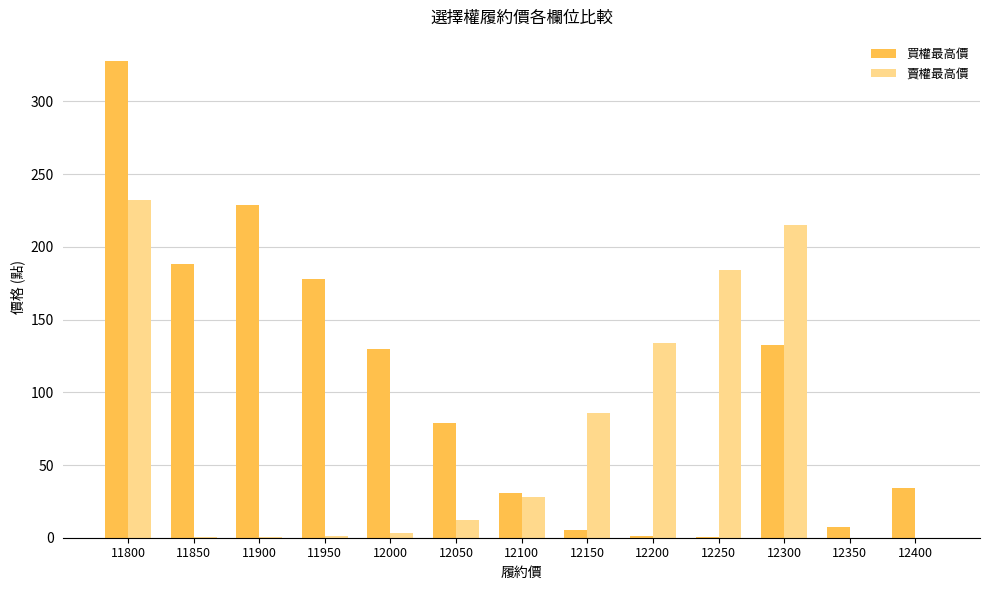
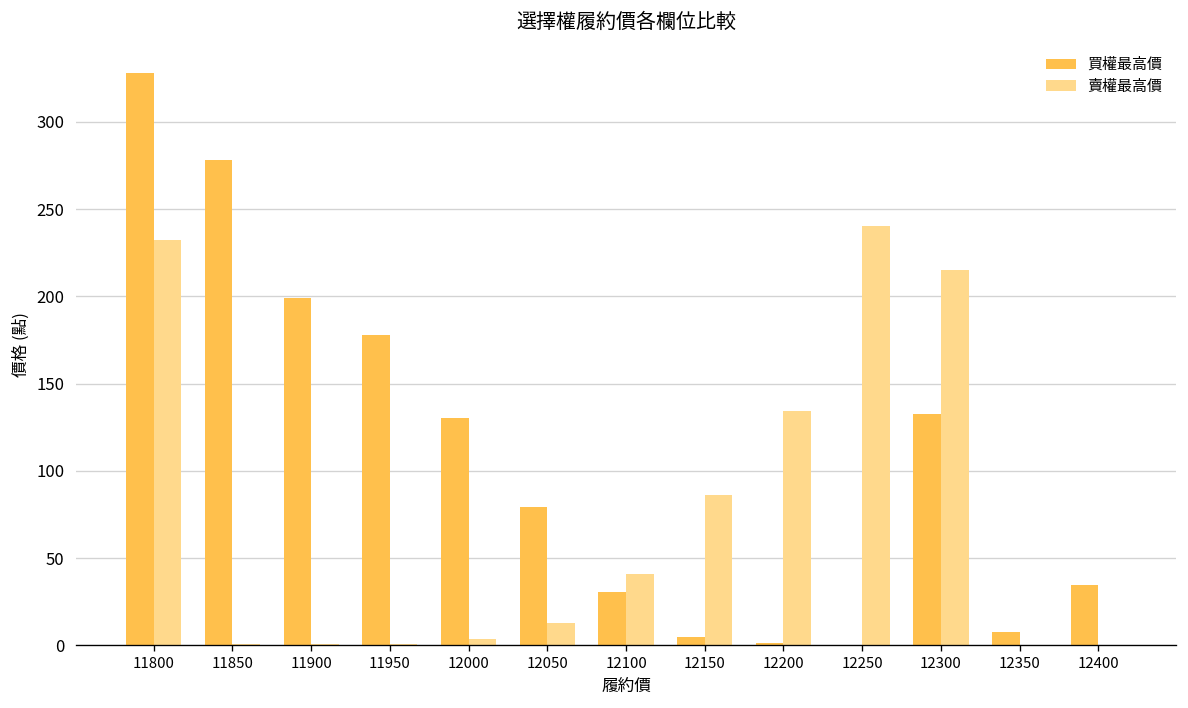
買權最高價, 11850: 188 -> 278
買權最高價, 11900: 229 -> 199
賣權最高價, 12100: 28 -> 41
賣權最高價, 12250: 184 -> 240
